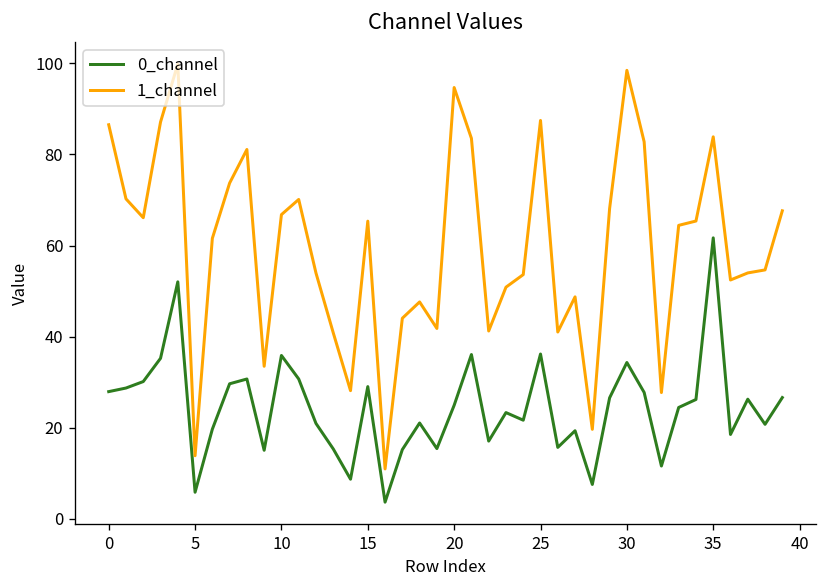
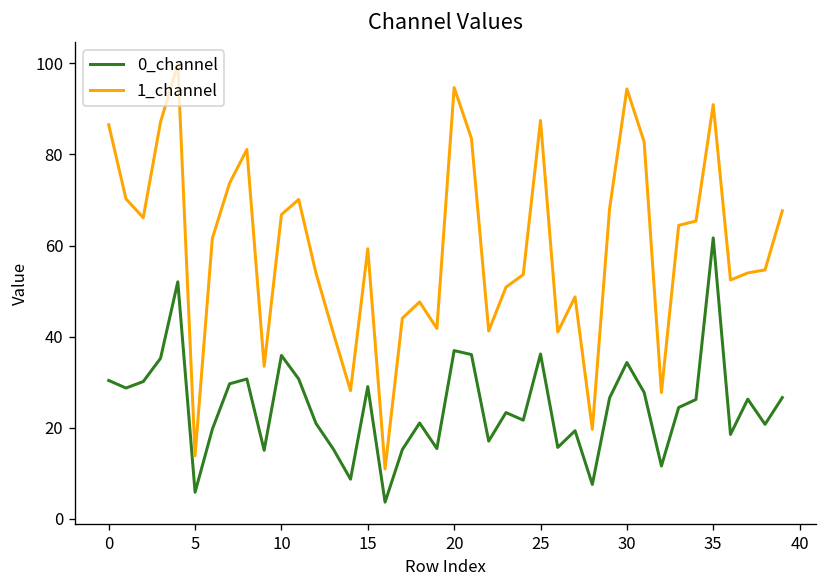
0_channel, 0: 28 -> 30
1_channel, 15: 65 -> 59
0_channel, 20: 25 -> 37
1_channel, 30: 98 -> 94
1_channel, 35: 84 -> 91
